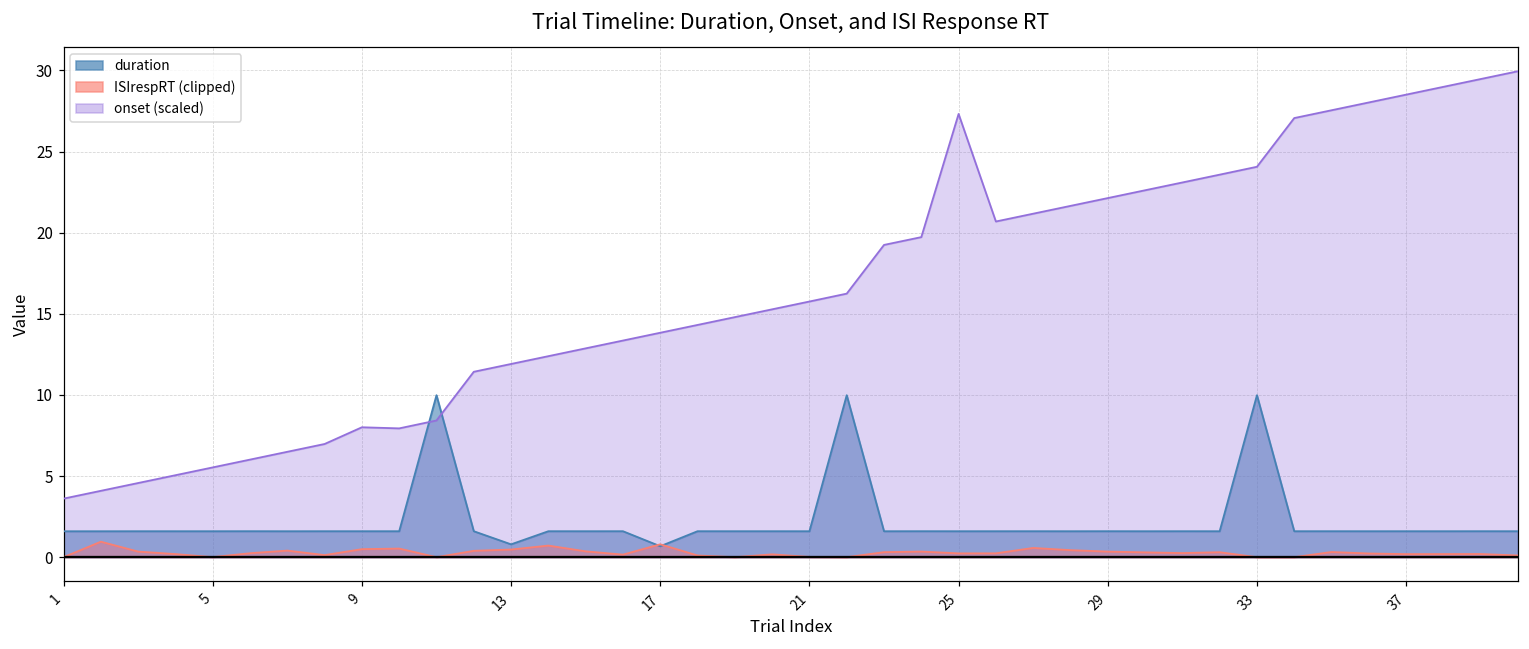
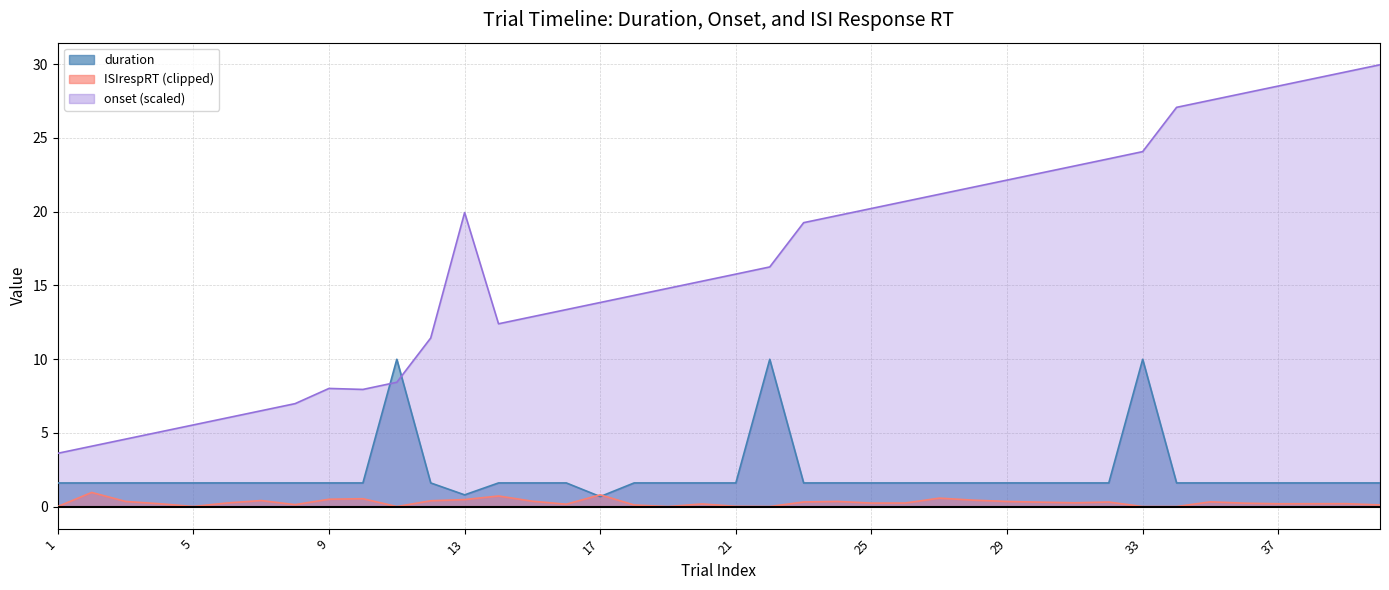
onset (scaled), 13: 11.9 -> 19.9
onset (scaled), 25: 27.3 -> 20.2
